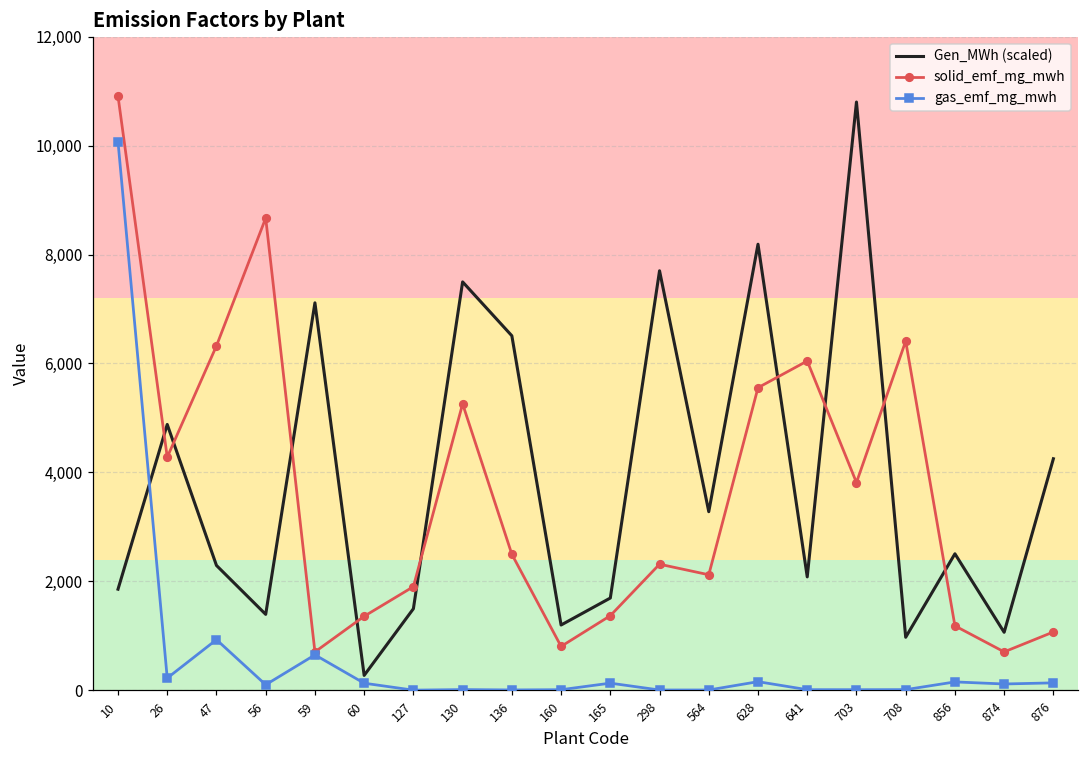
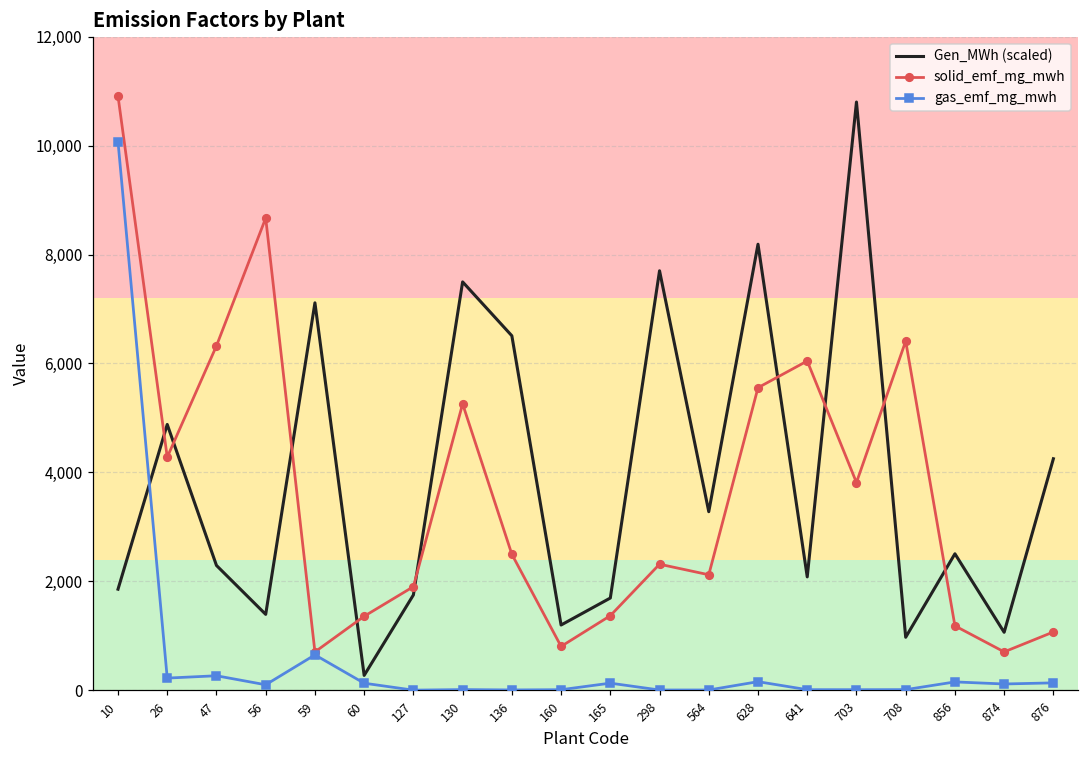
gas_emf_mg_mwh, 47: 900 -> 300
Gen_MWh (scaled), 127: 1,500 -> 1,700
